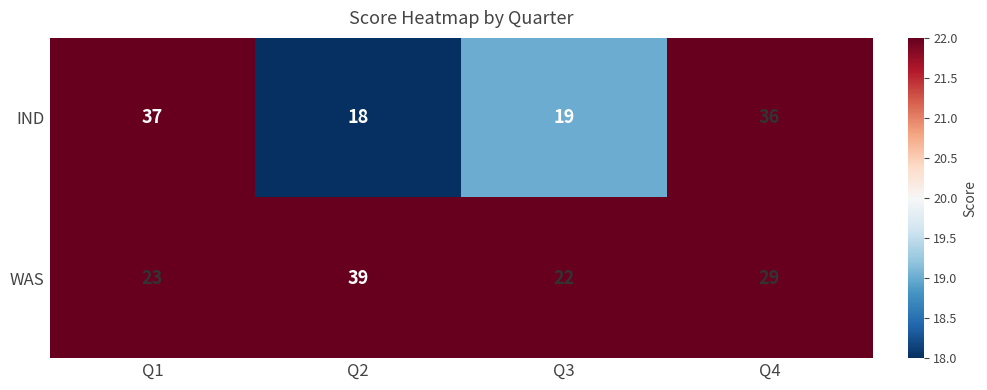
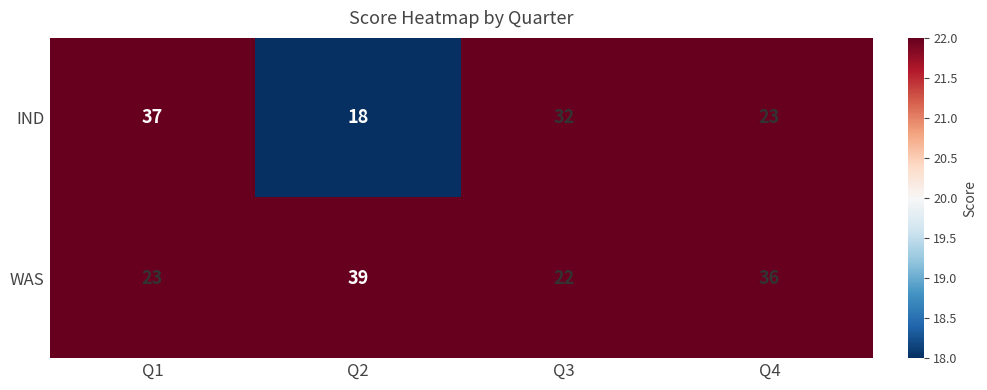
IND, Q3: 19 -> 32
IND, Q4: 36 -> 23
WAS, Q4: 29 -> 36
